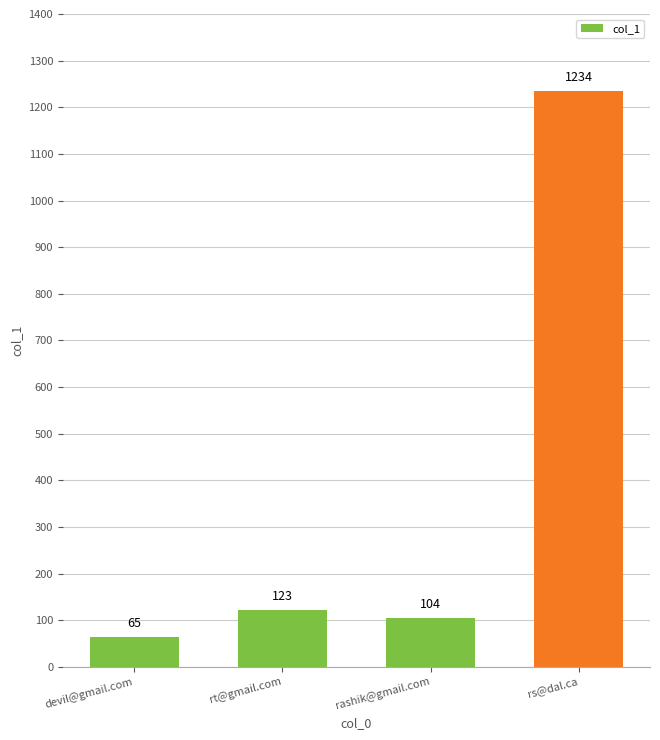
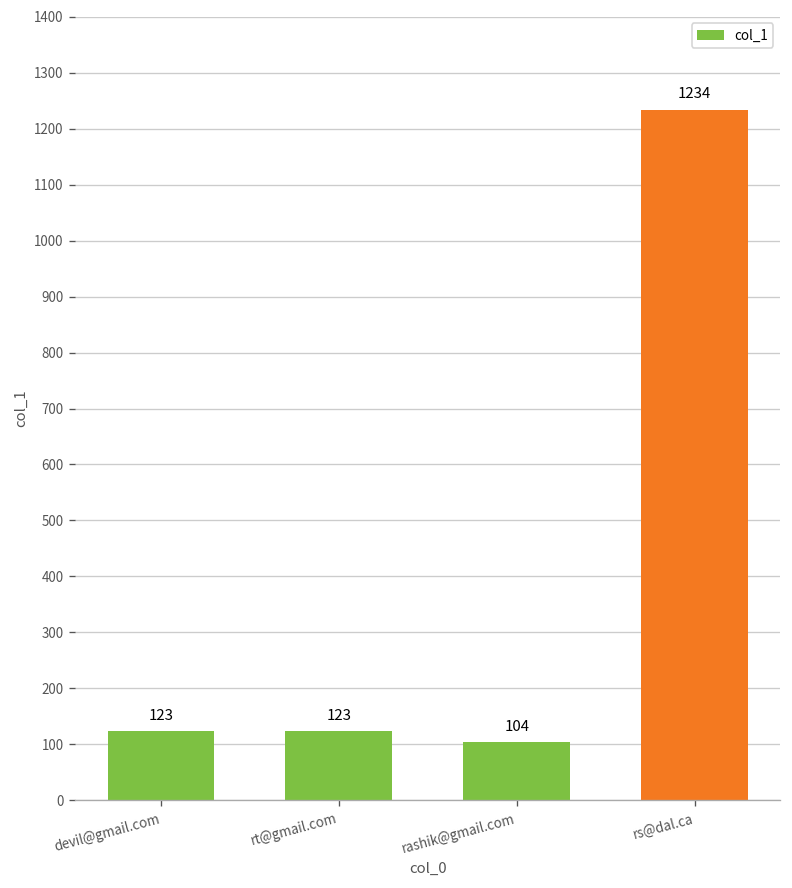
devil@gmail.com: 65 -> 123
